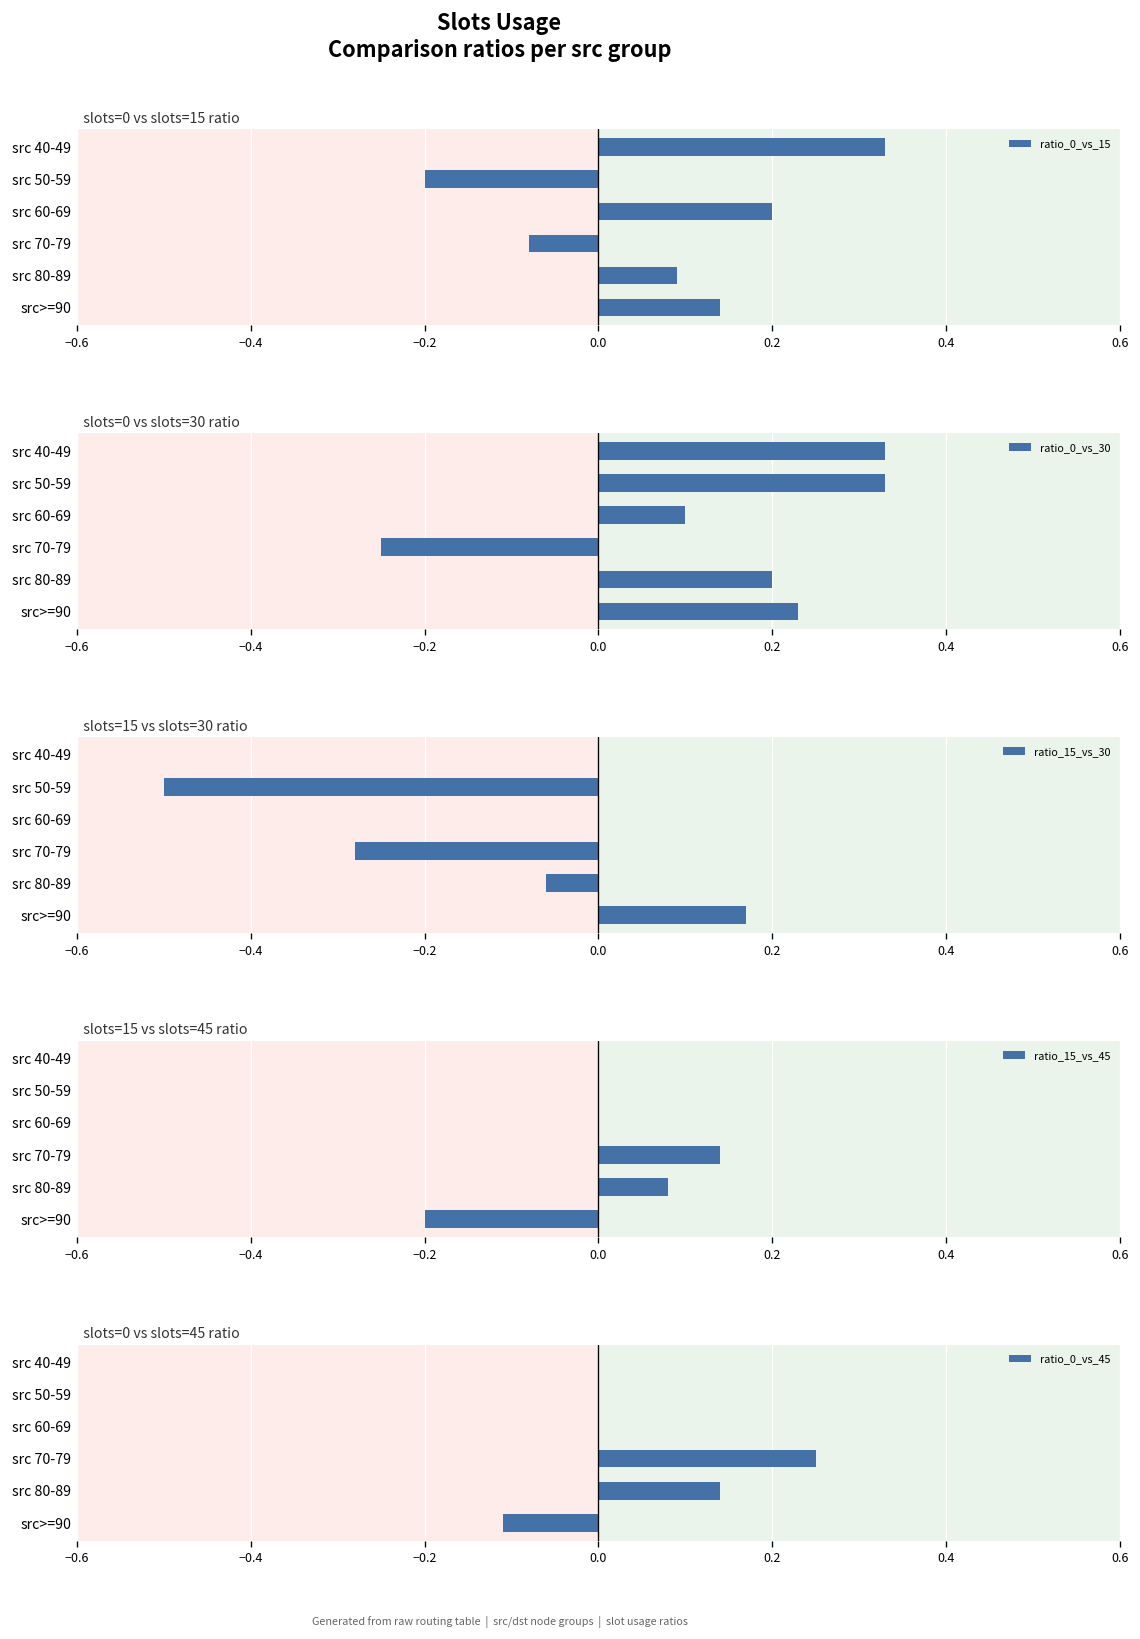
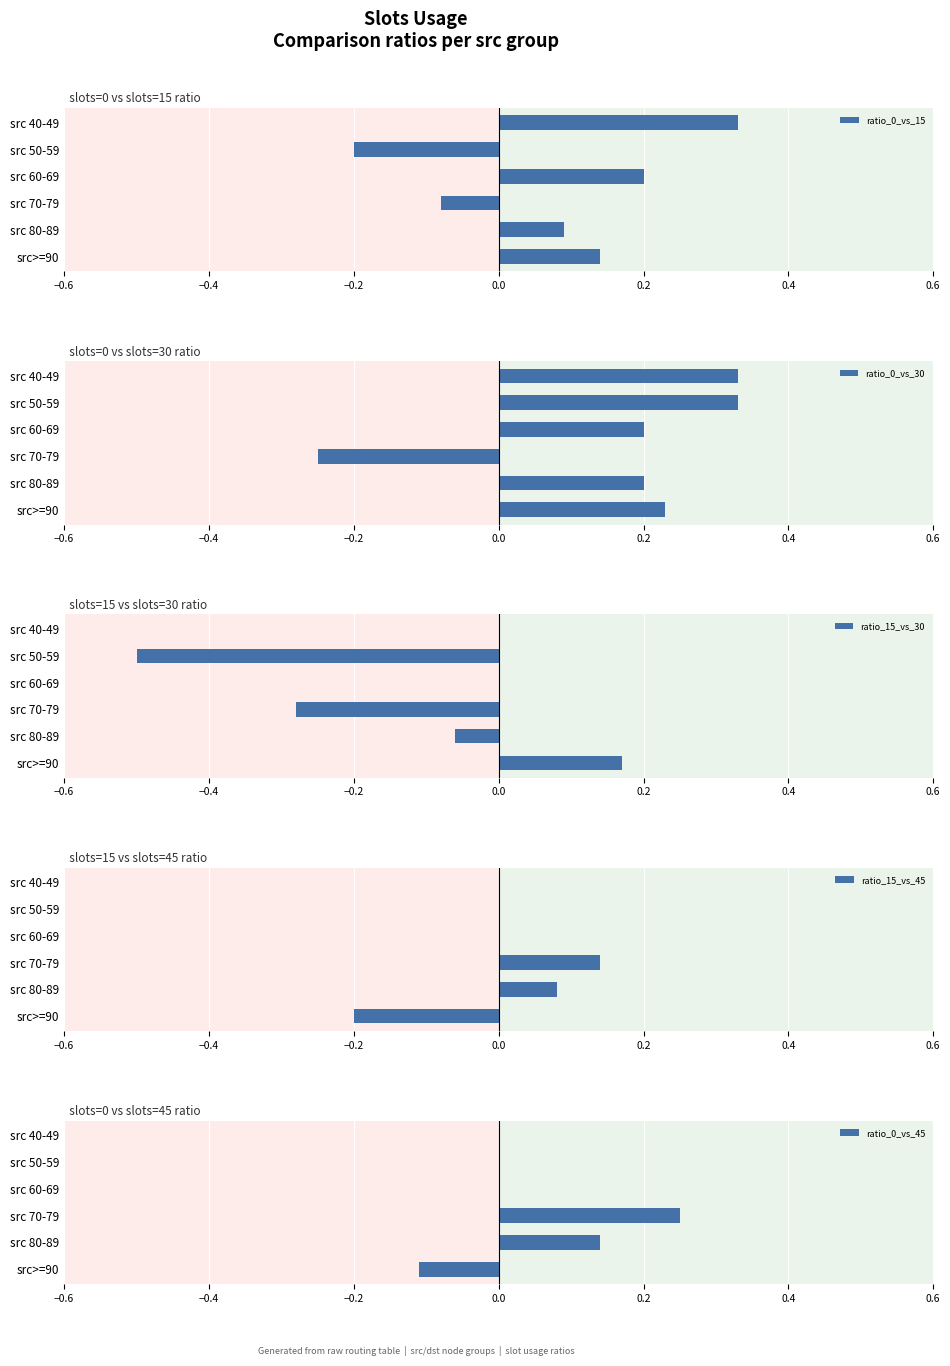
slots=0 vs slots=30 ratio, src 60-69: 0.1 -> 0.2
